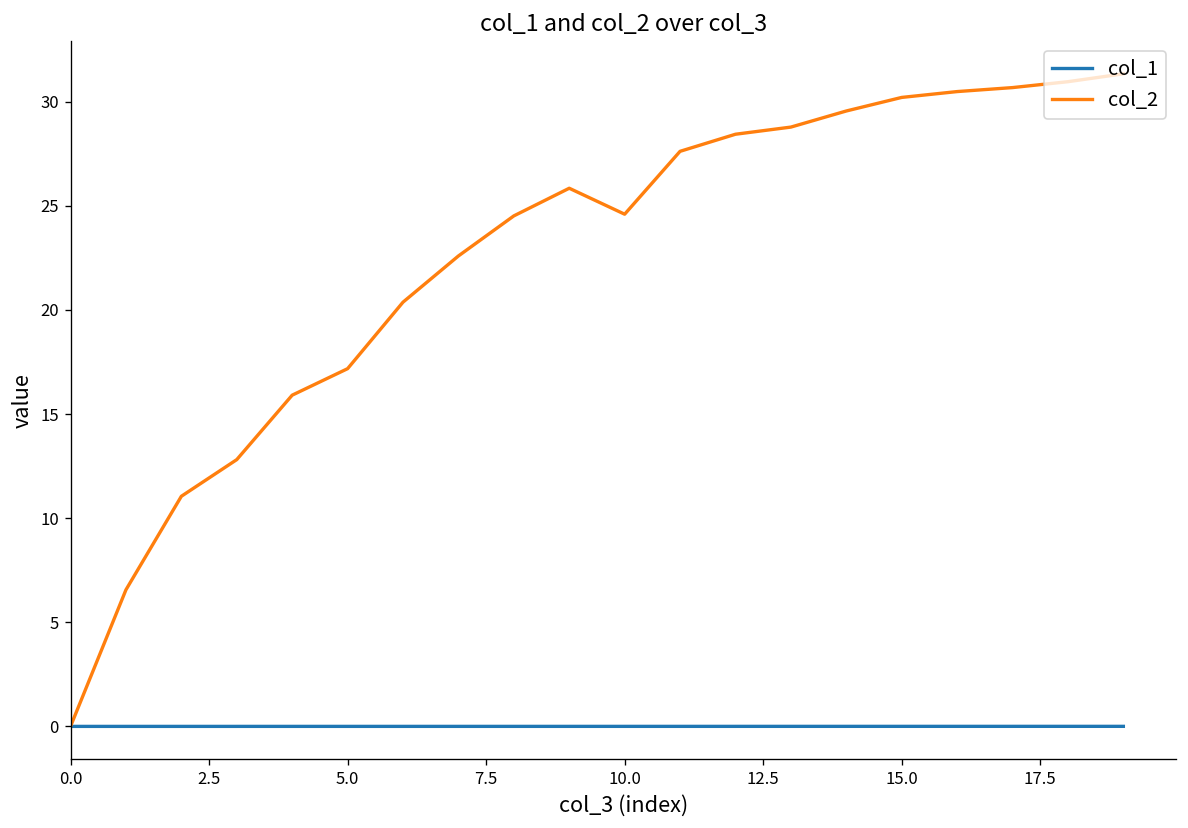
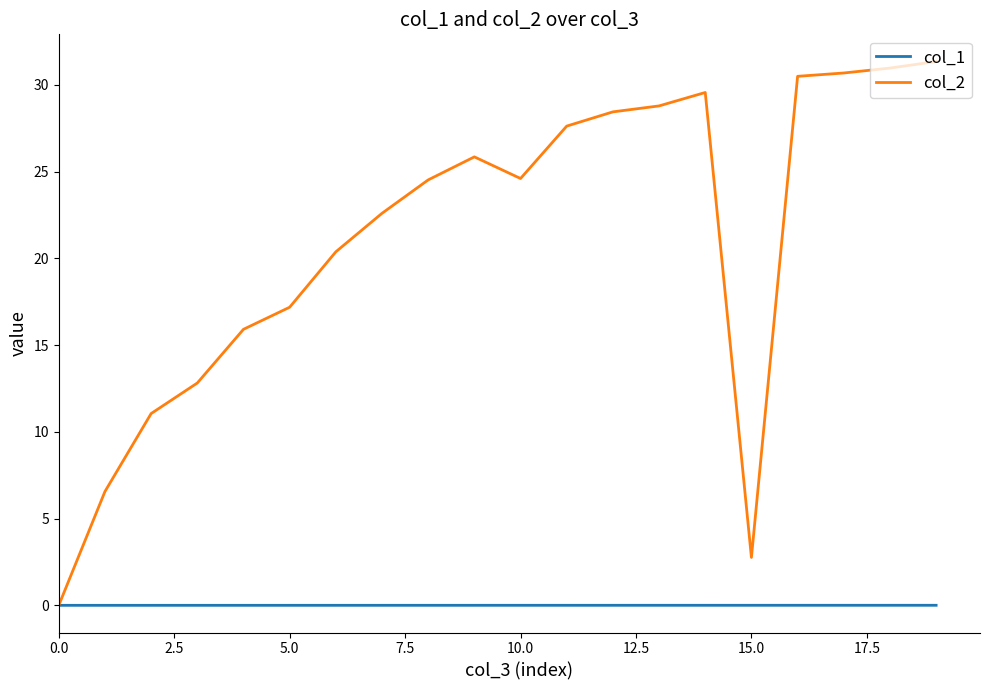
col_2, 15.0: 30.2 -> 2.8
